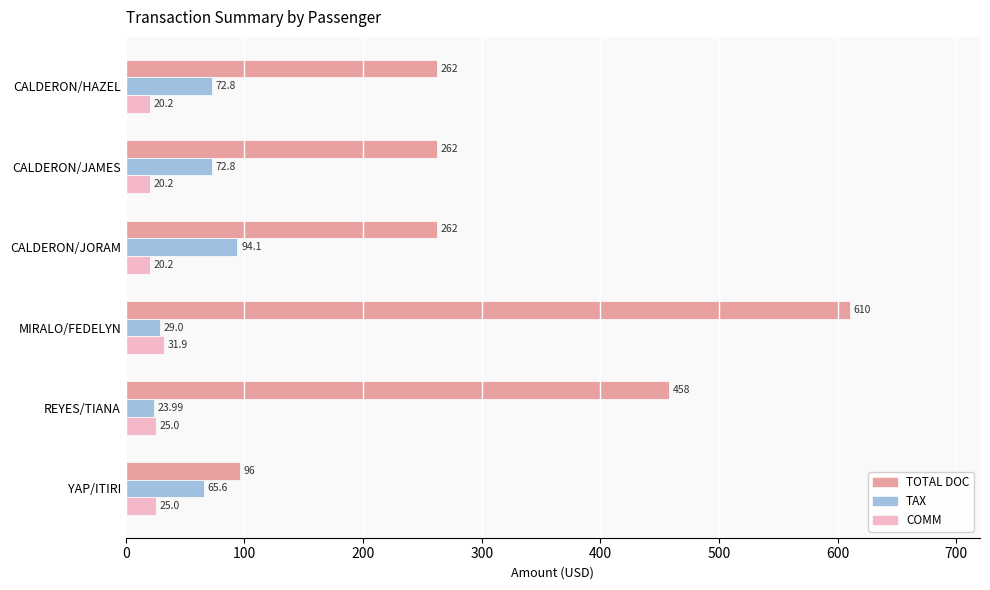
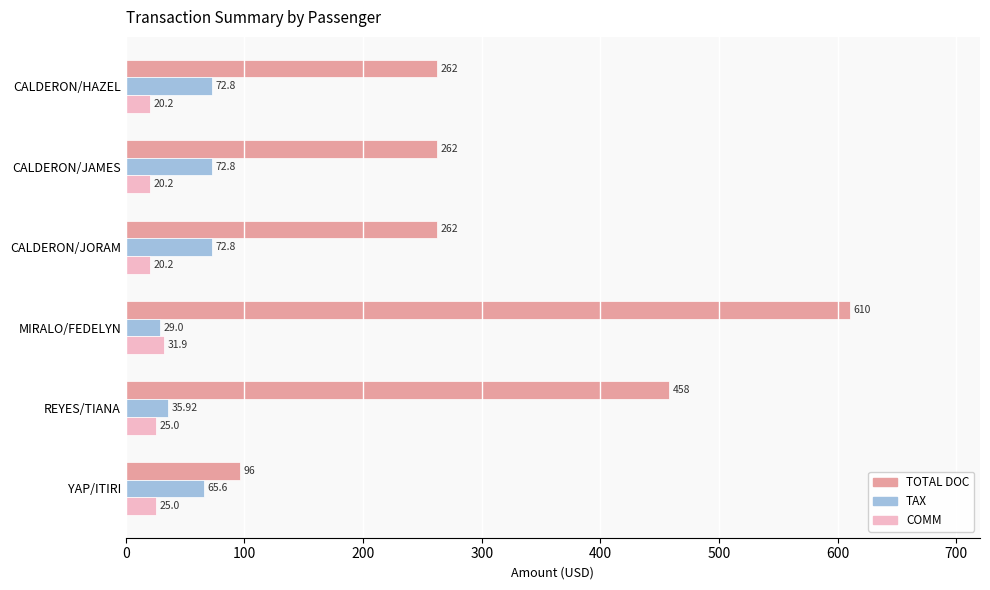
TAX, CALDERON/JORAM: 94.1 -> 72.8
TAX, REYES/TIANA: 23.99 -> 35.92
